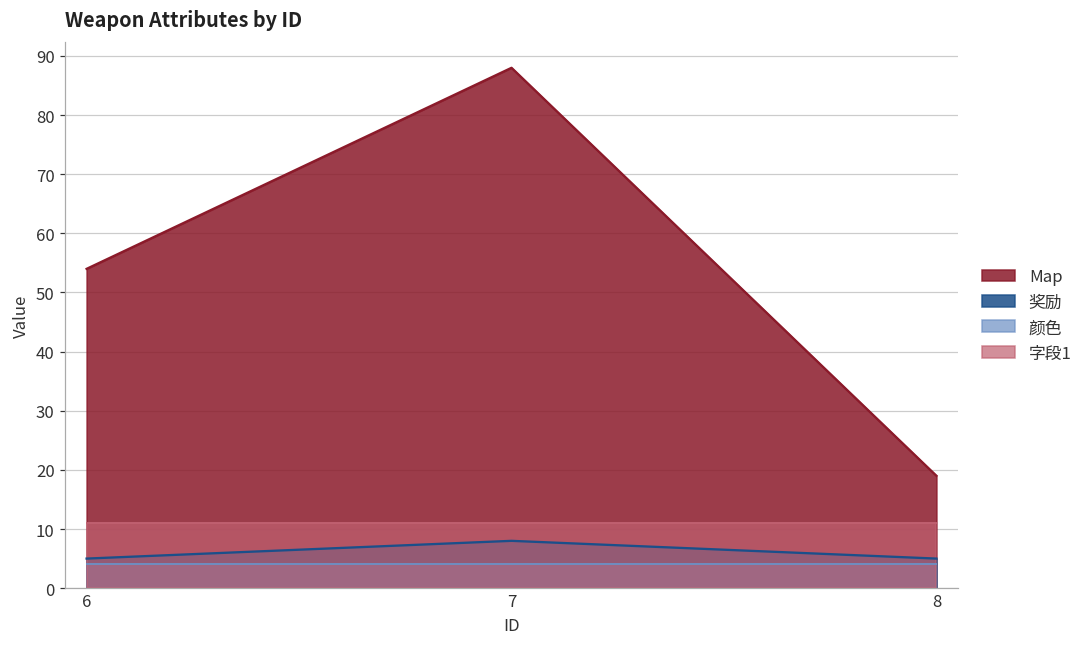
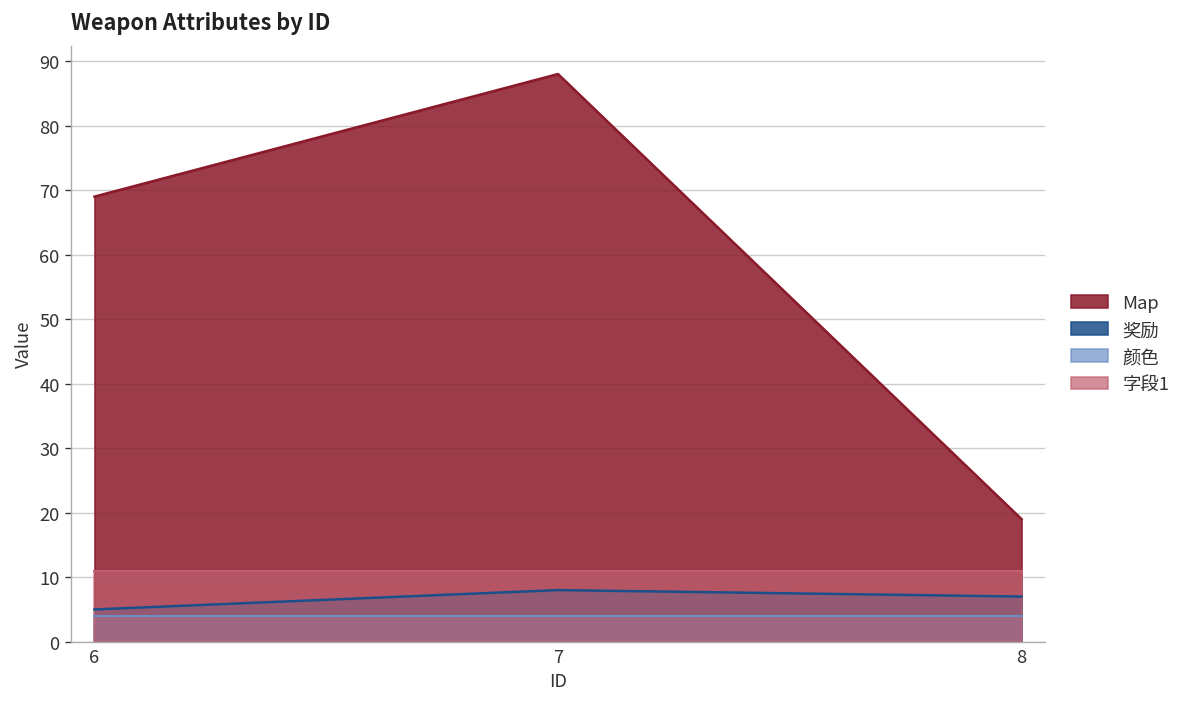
Map, 6: 54 -> 69
奖励, 8: 5 -> 7
